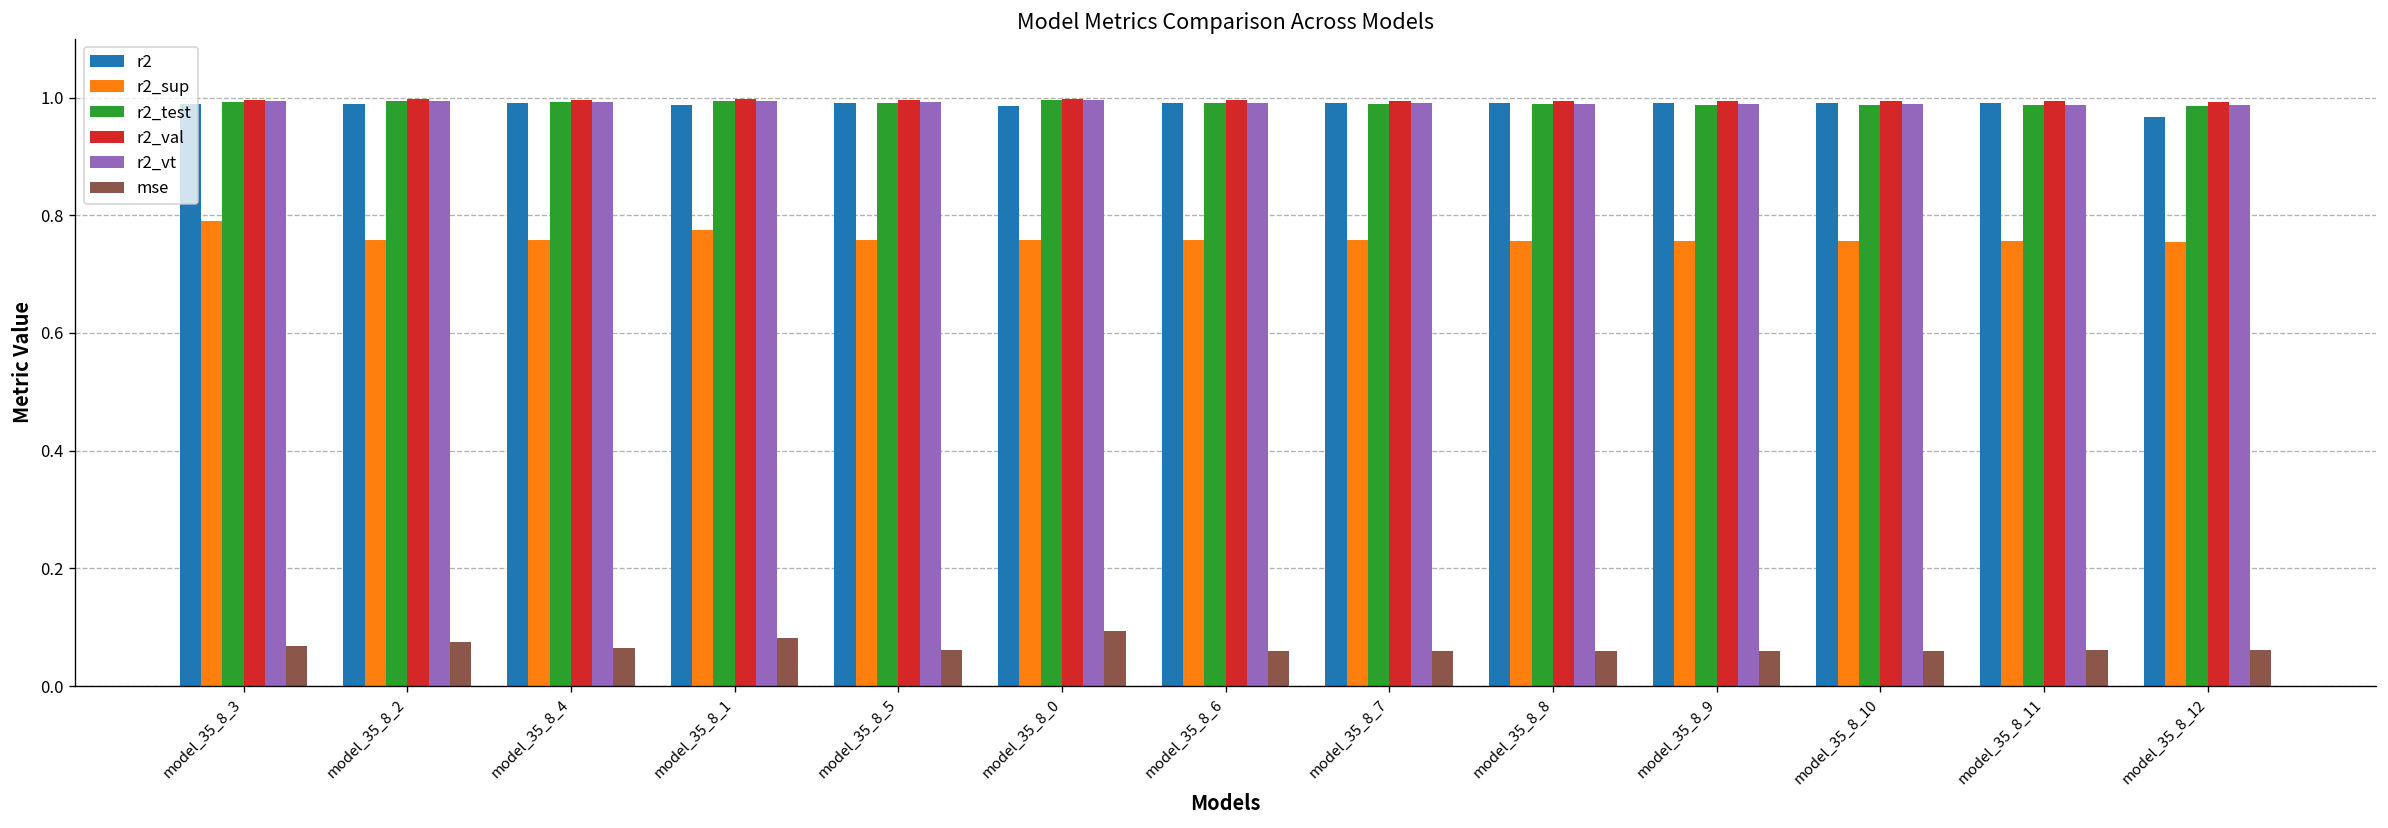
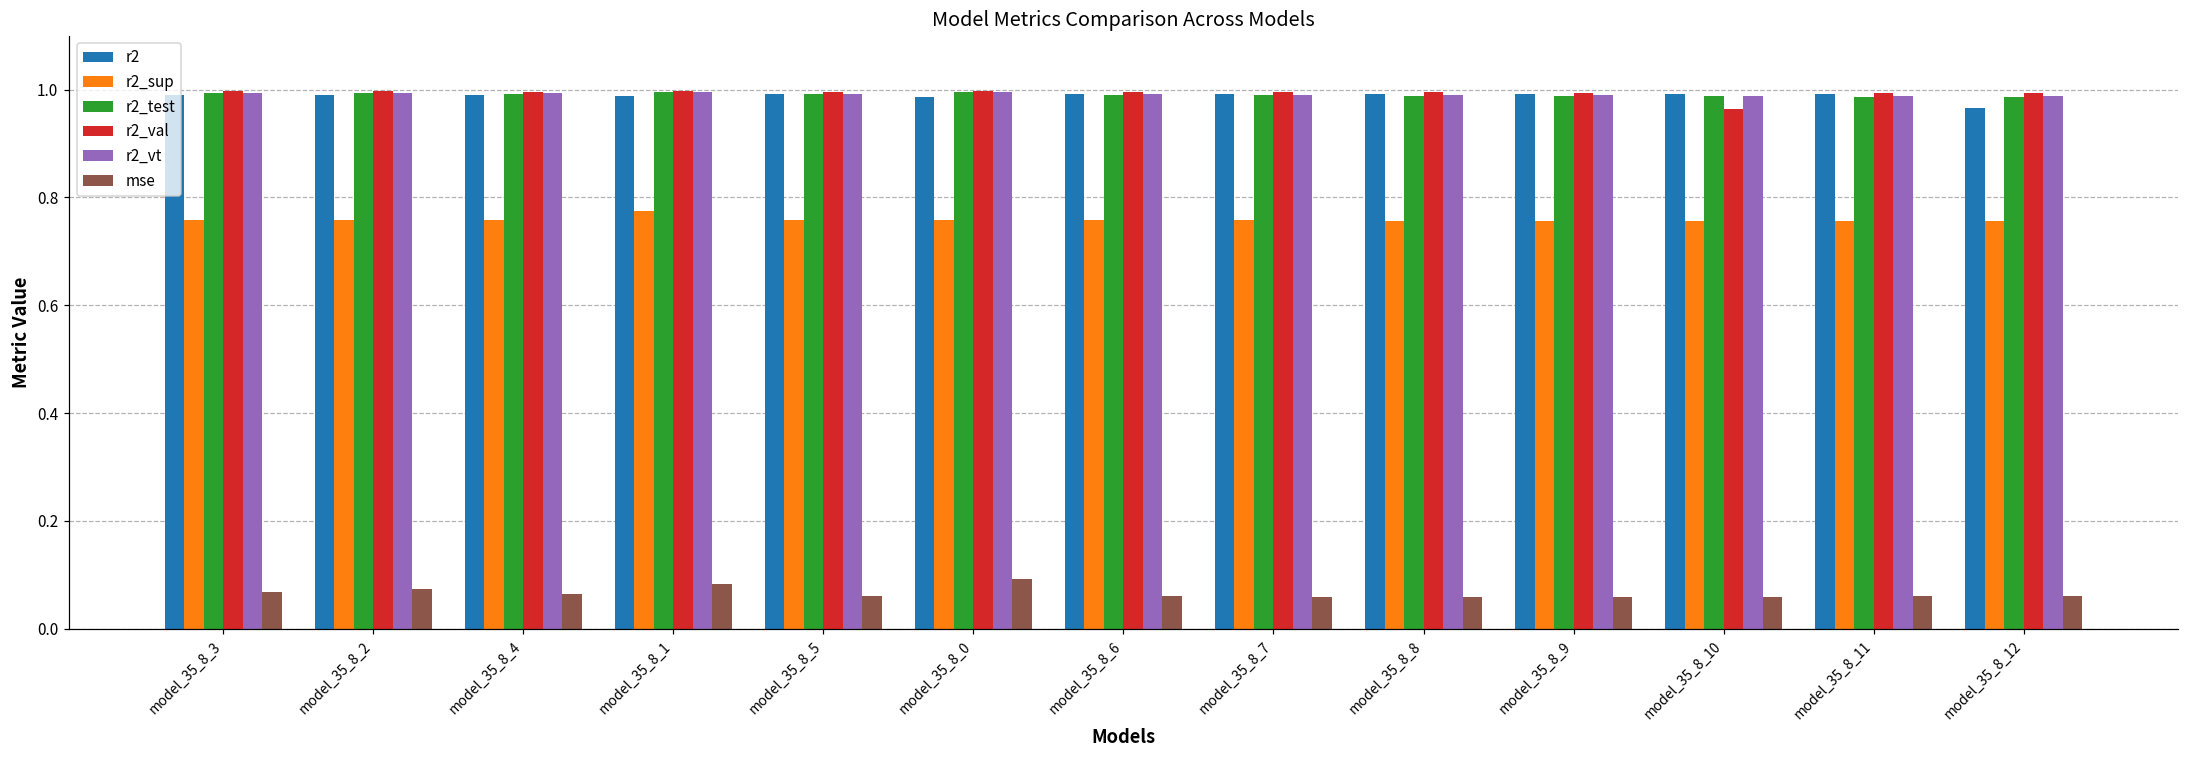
r2_sup, model_35_8_3: 0.79 -> 0.76
r2_val, model_35_8_10: 0.99 -> 0.96
